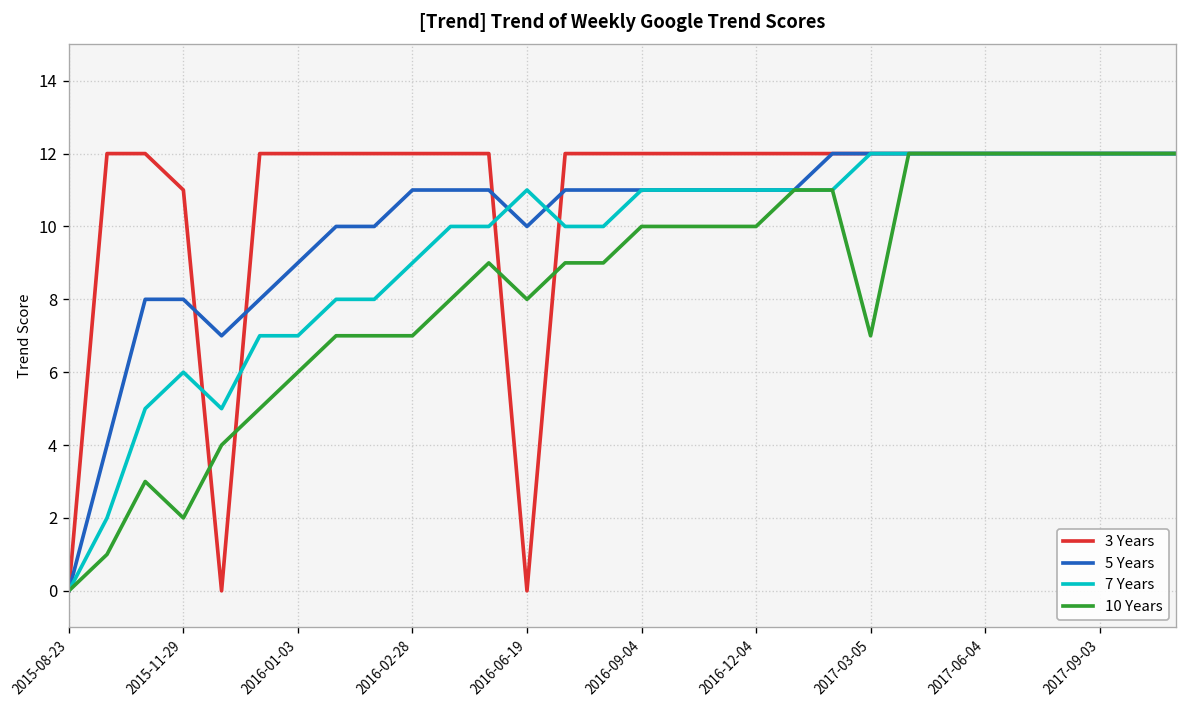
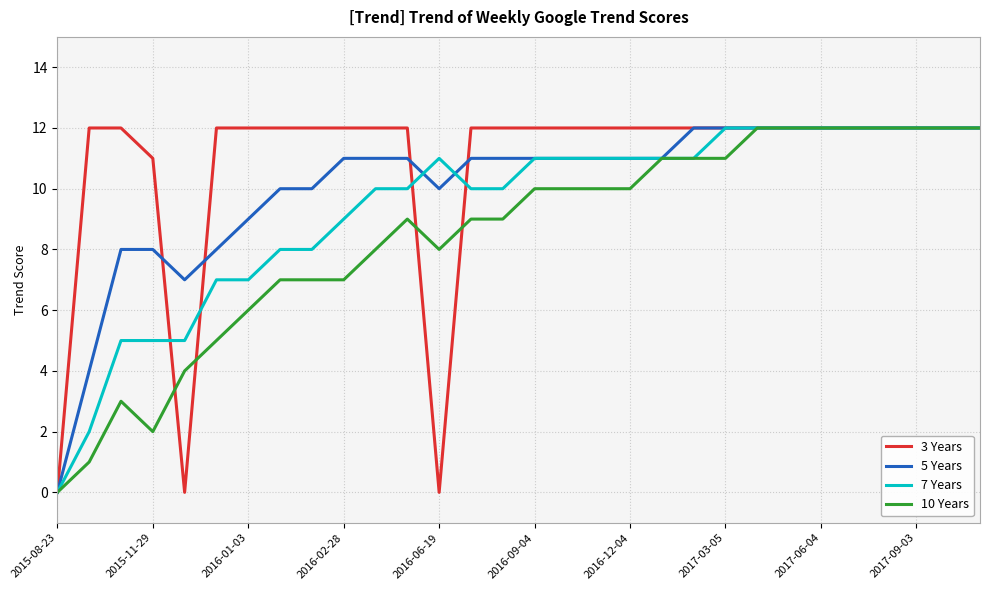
7 Years, 2015-11-29: 6 -> 5
10 Years, 2017-03-05: 7 -> 11
